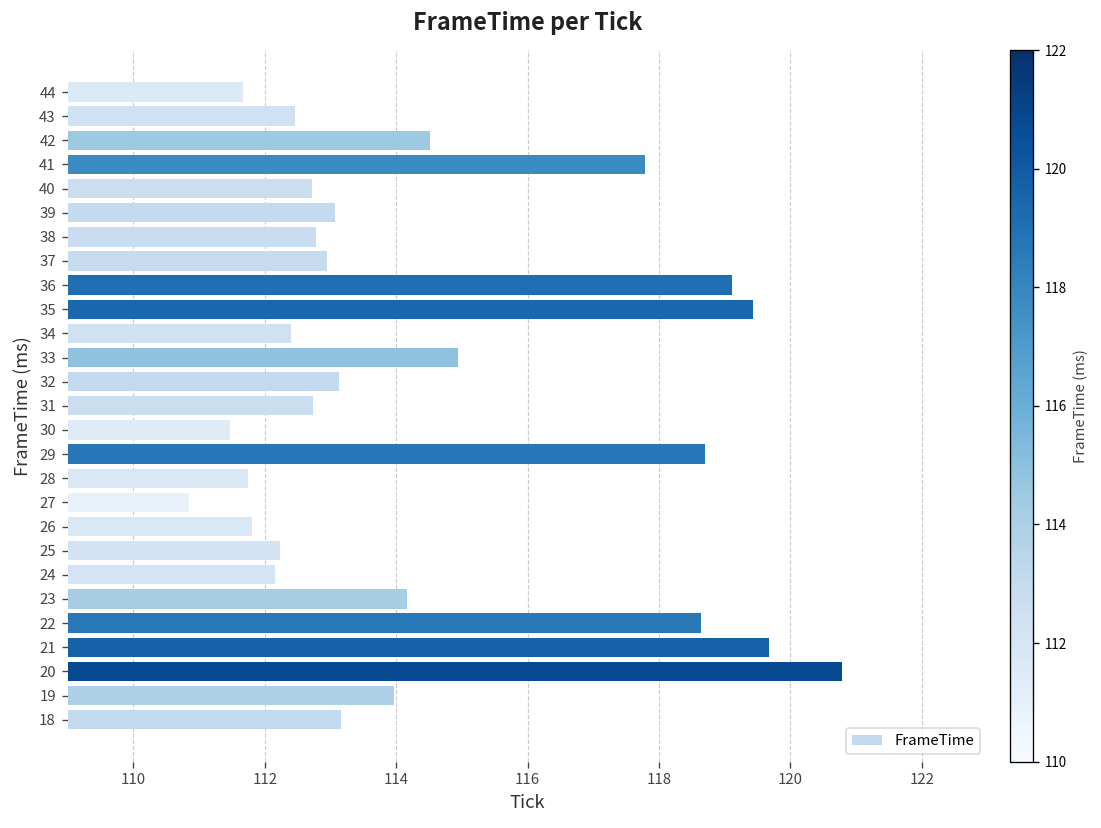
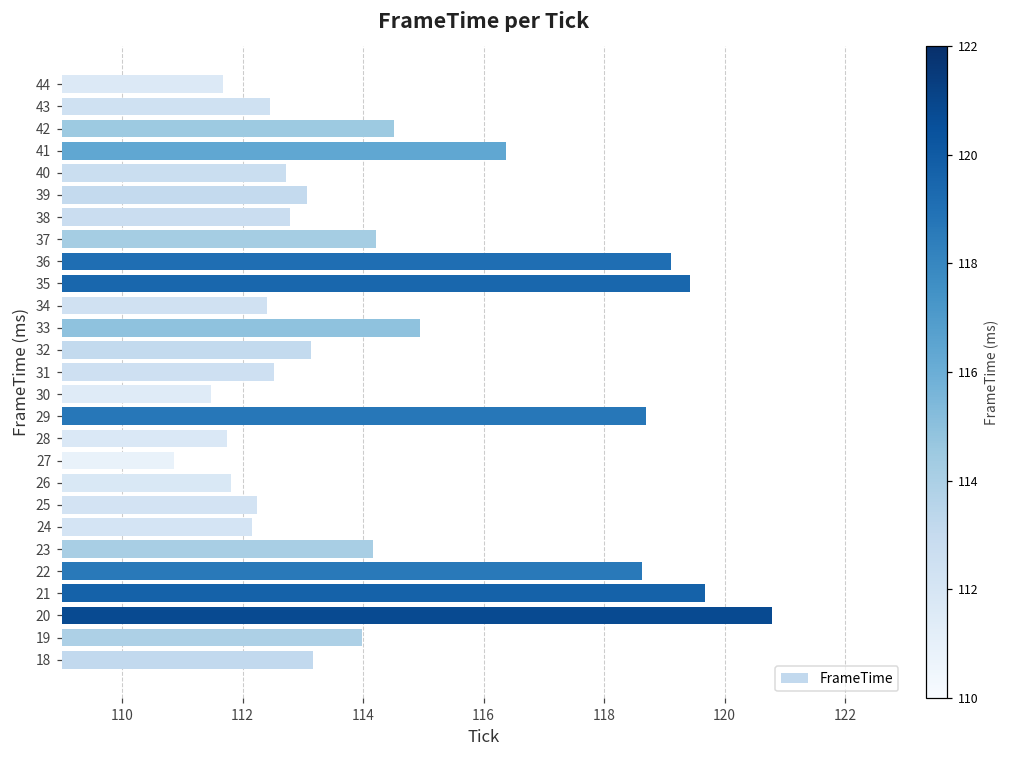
41: 117.8 -> 116.4
37: 113.0 -> 114.2
31: 112.7 -> 112.5
